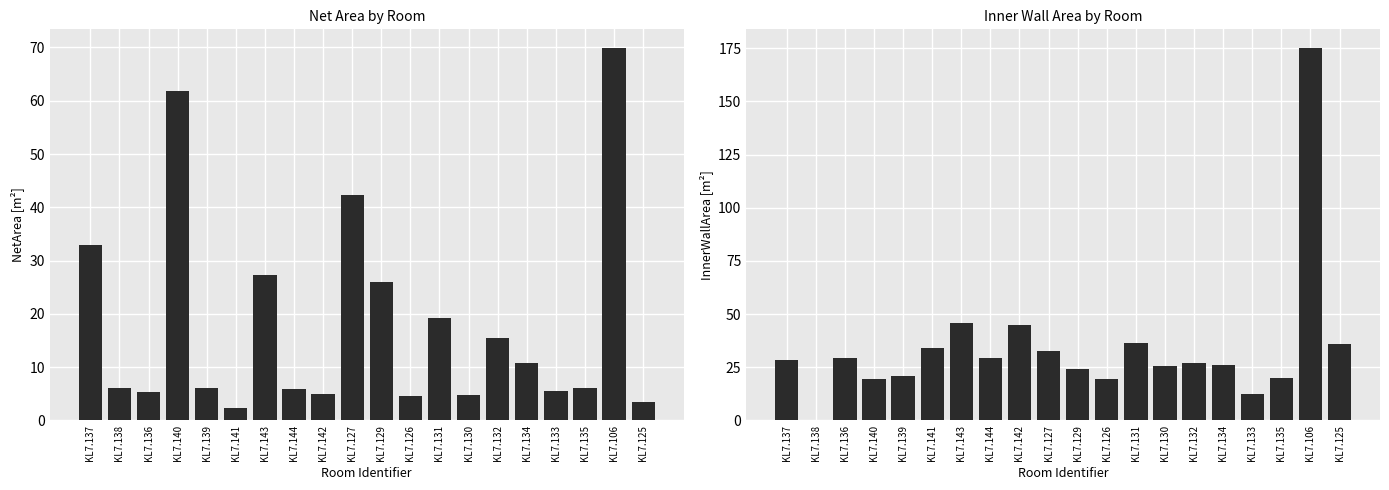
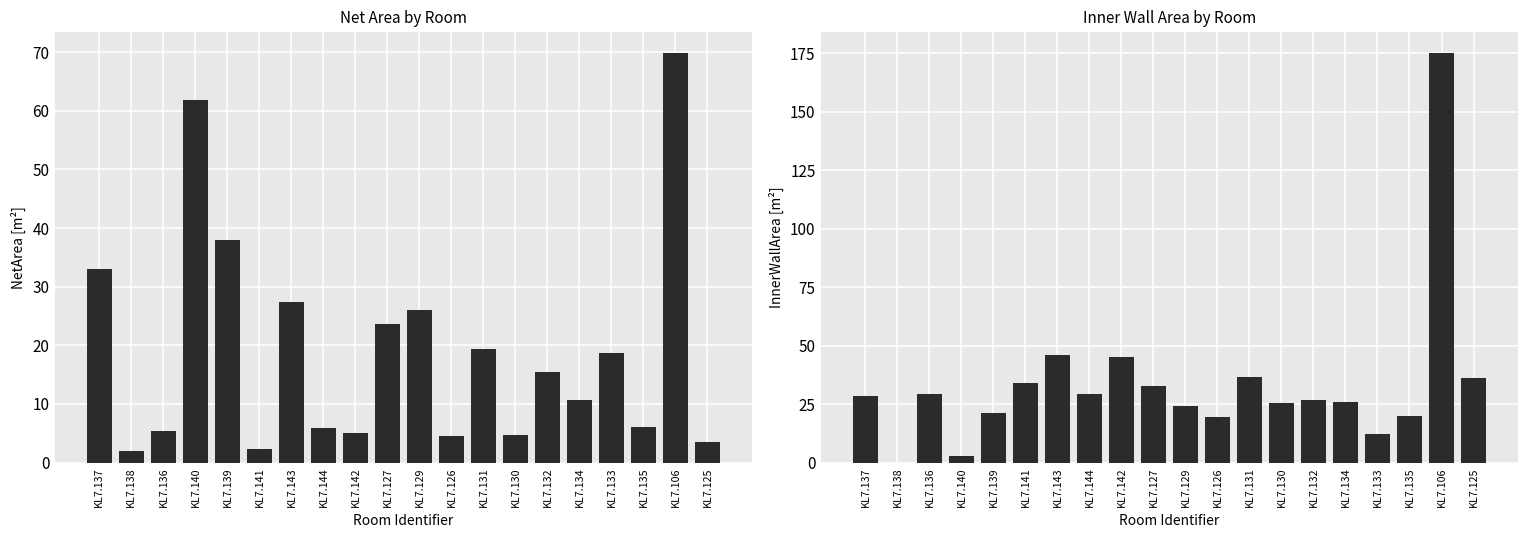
Net Area by Room, KL7.138: 6 -> 2
Net Area by Room, KL7.139: 6 -> 38
Net Area by Room, KL7.127: 42 -> 24
Net Area by Room, KL7.133: 6 -> 19
Inner Wall Area by Room, KL7.140: 20 -> 3
